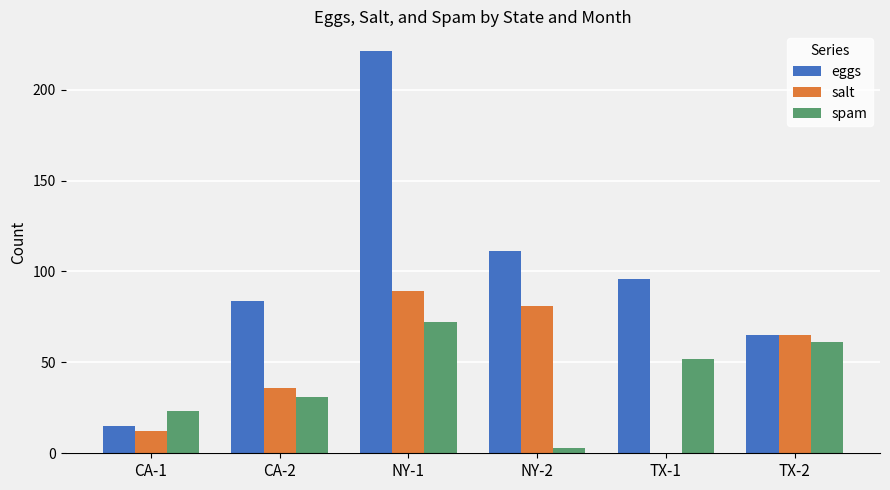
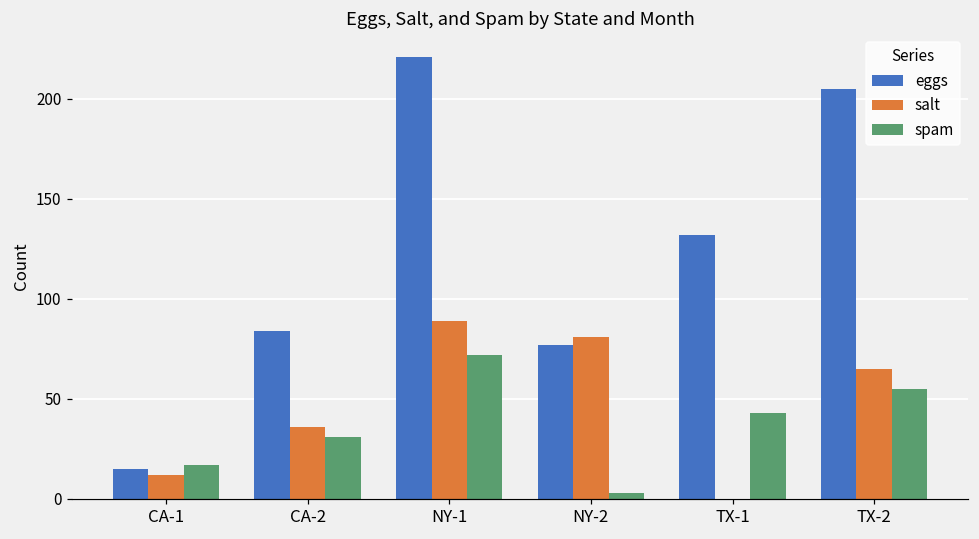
spam, CA-1: 23 -> 17
eggs, NY-2: 111 -> 77
eggs, TX-1: 96 -> 132
spam, TX-1: 52 -> 43
eggs, TX-2: 65 -> 205
spam, TX-2: 61 -> 55
